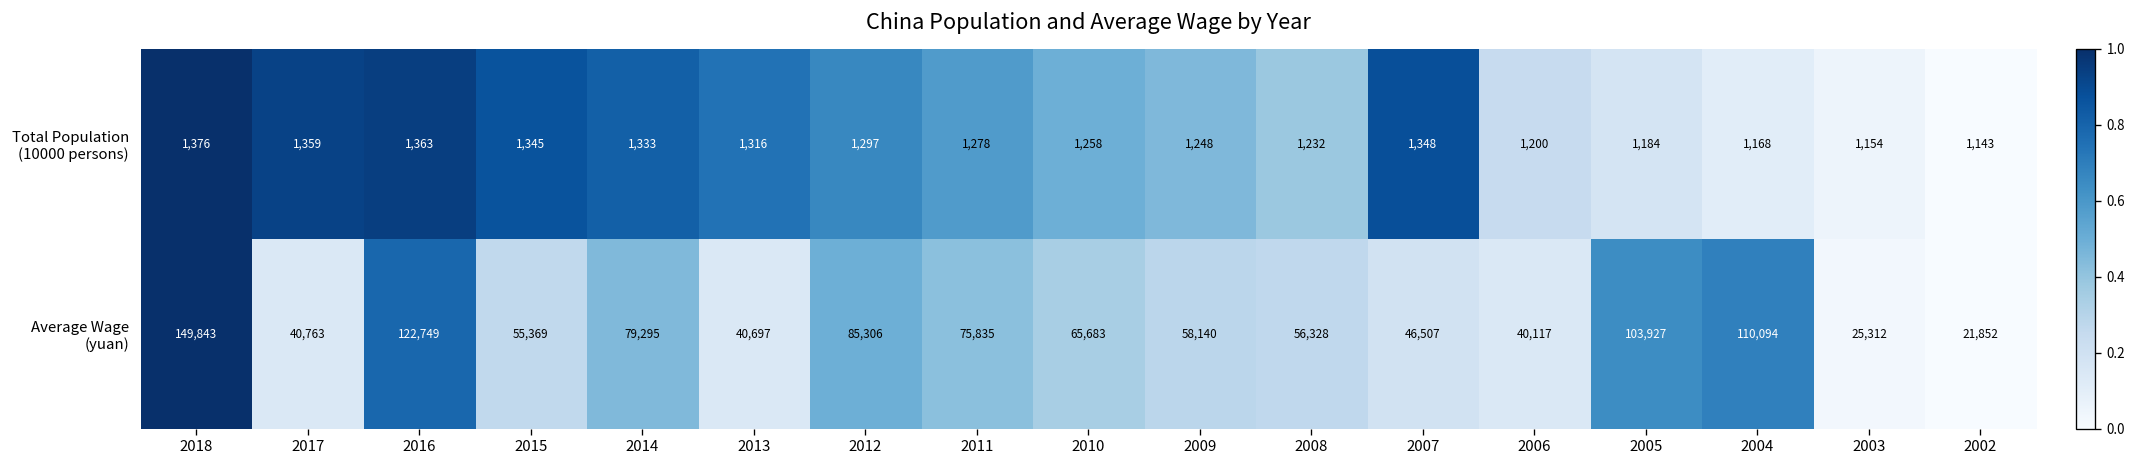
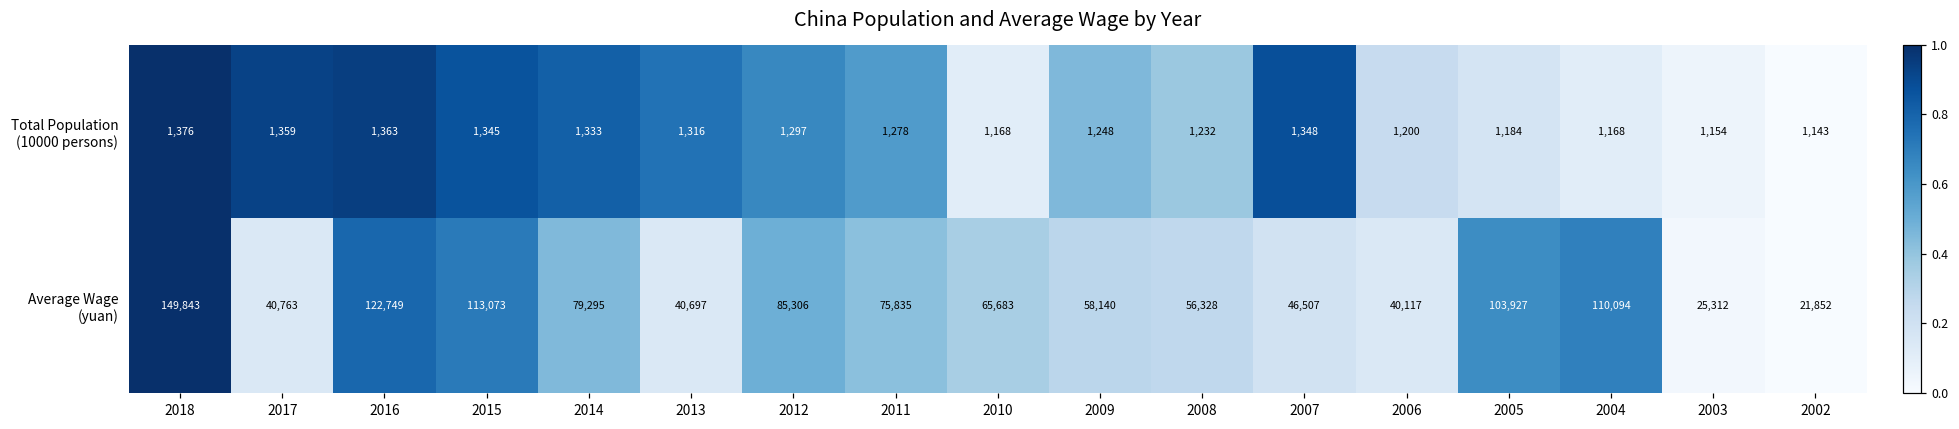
Total Population (10000 persons), 2010: 1,258 -> 1,168
Average Wage (yuan), 2015: 55,369 -> 113,073
